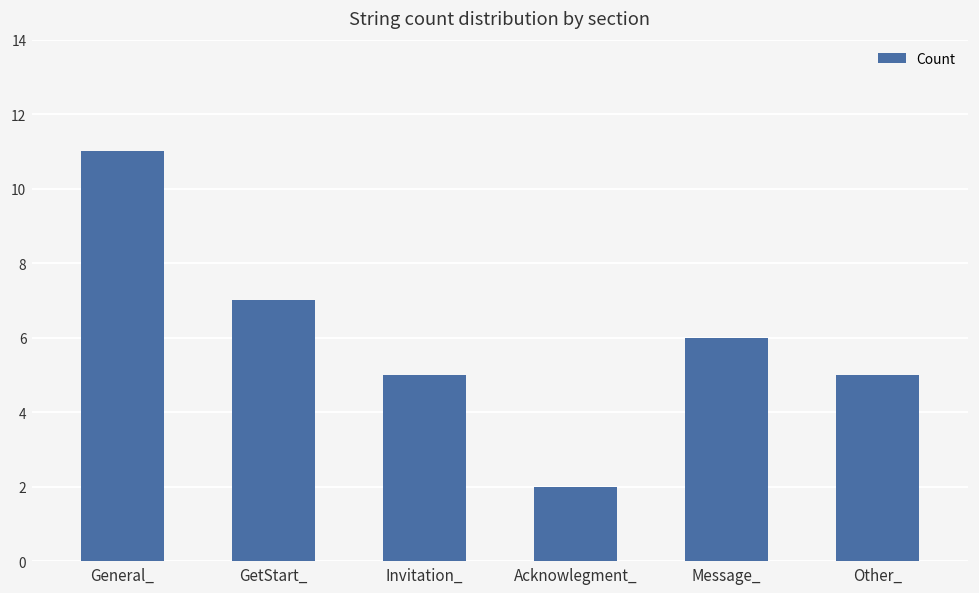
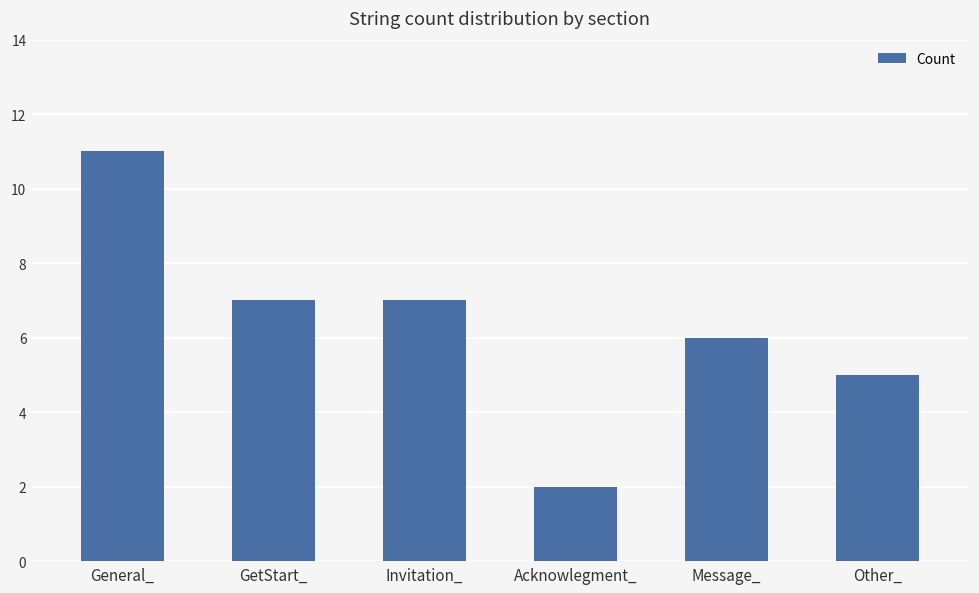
Invitation_: 5 -> 7
